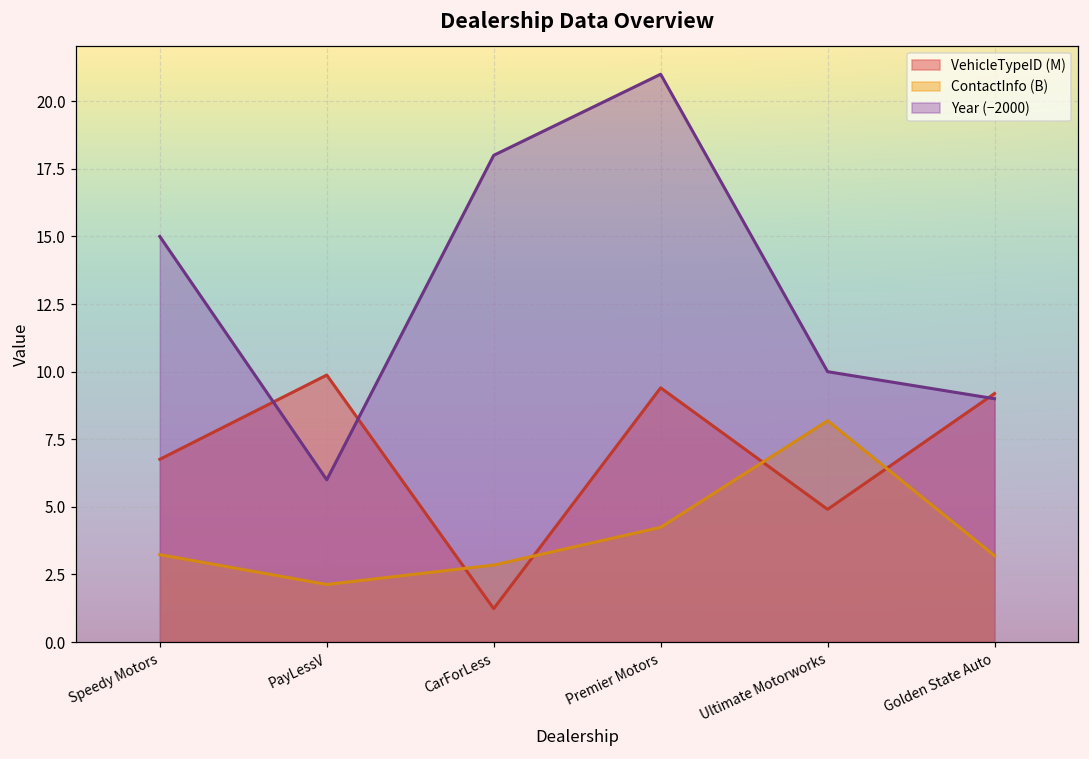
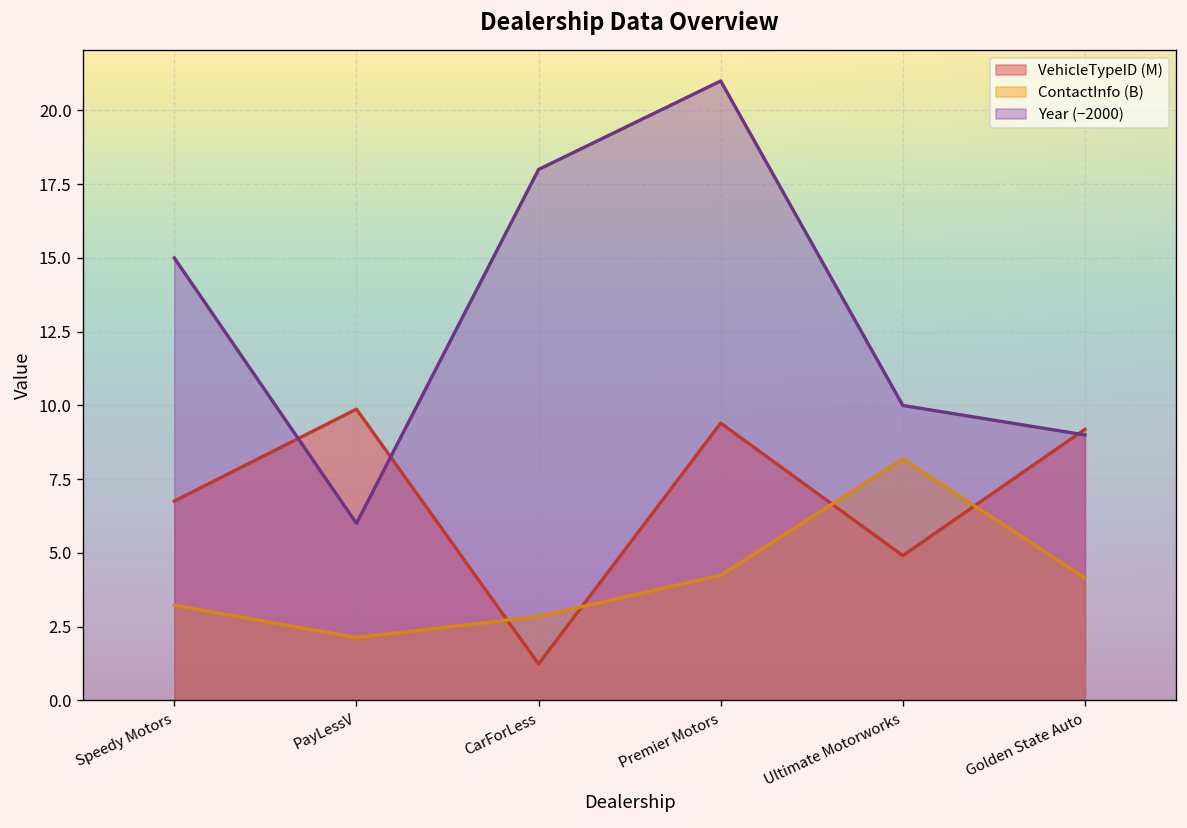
ContactInfo (B), Golden State Auto: 3.2 -> 4.2
